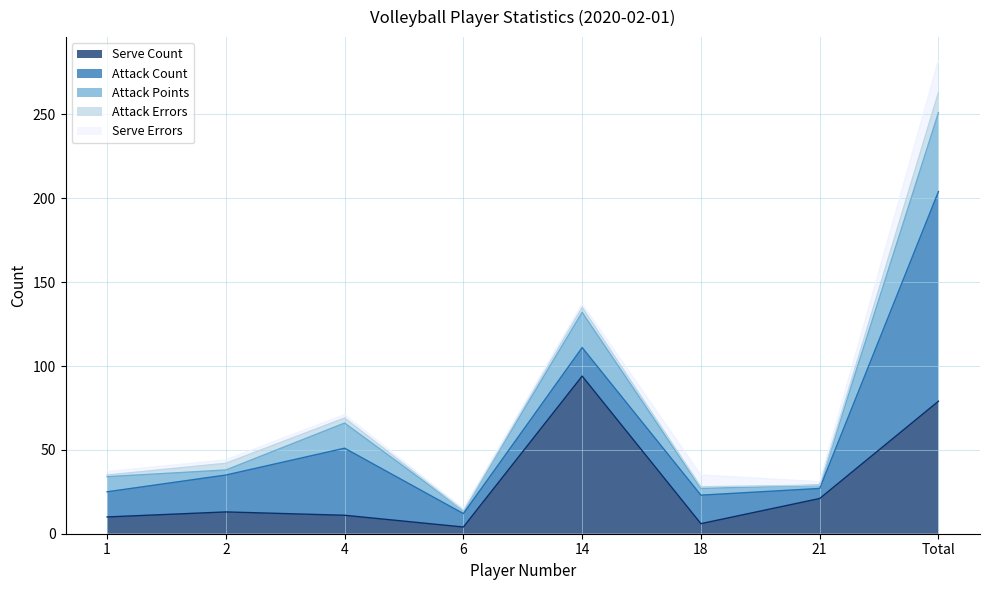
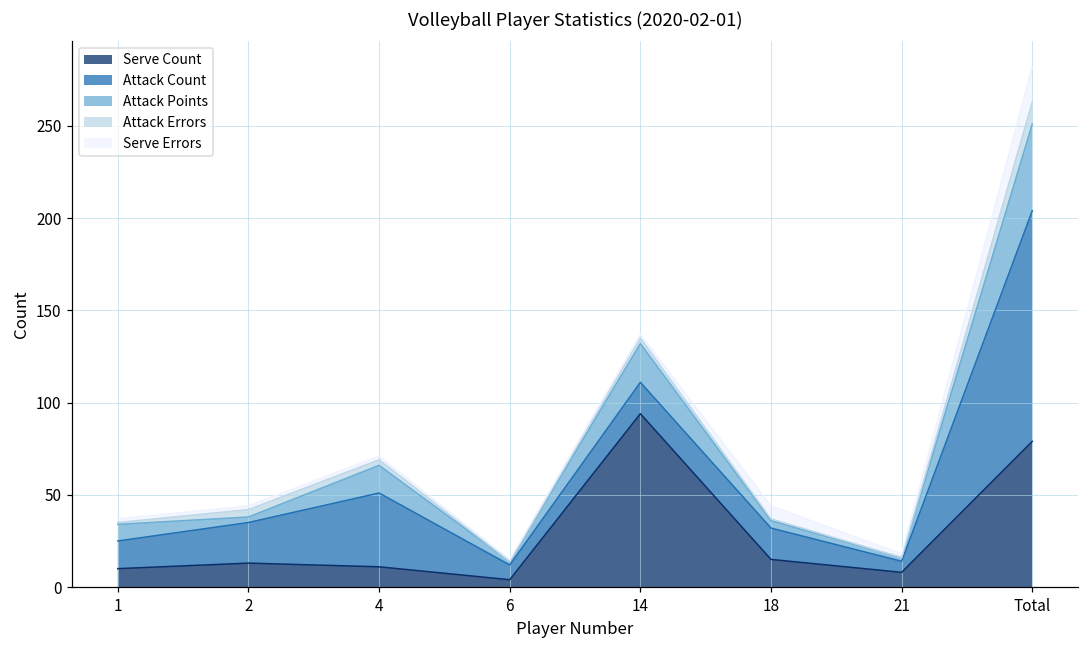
Serve Count, 18: 6 -> 15
Serve Count, 21: 21 -> 8
